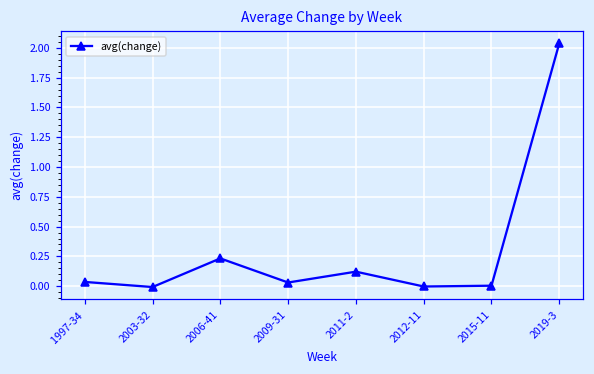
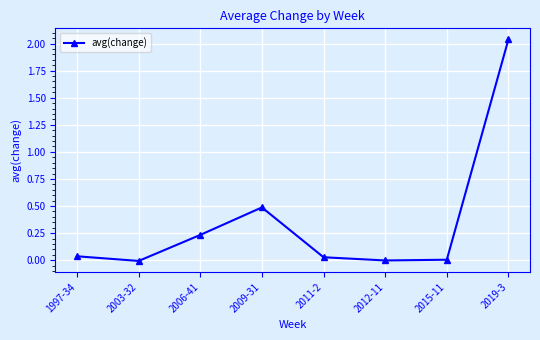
2009-31: 0.03 -> 0.49
2011-2: 0.12 -> 0.03
